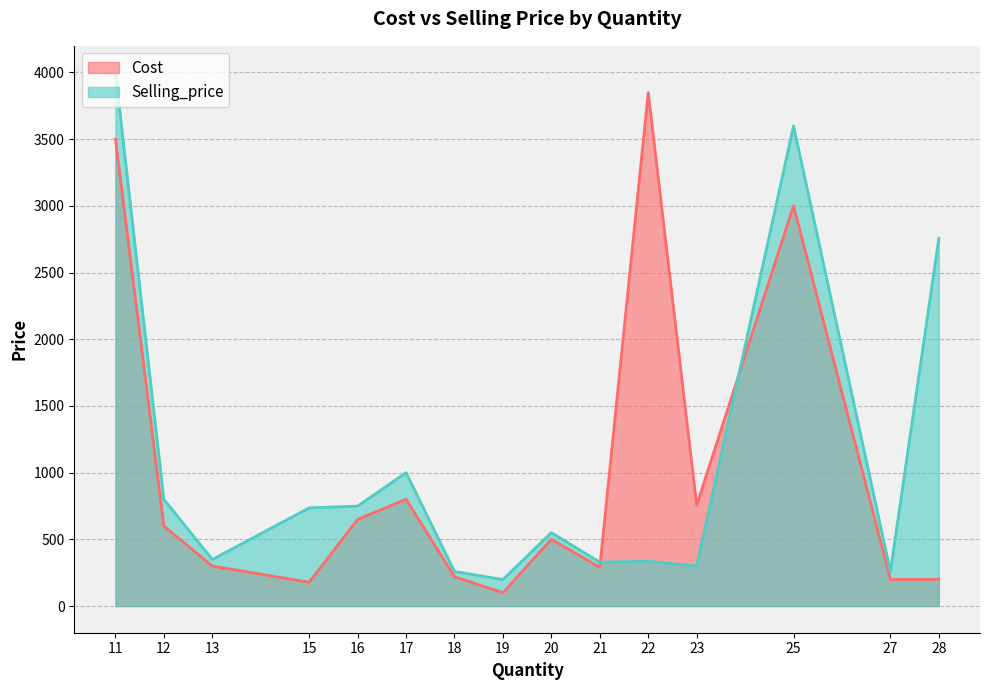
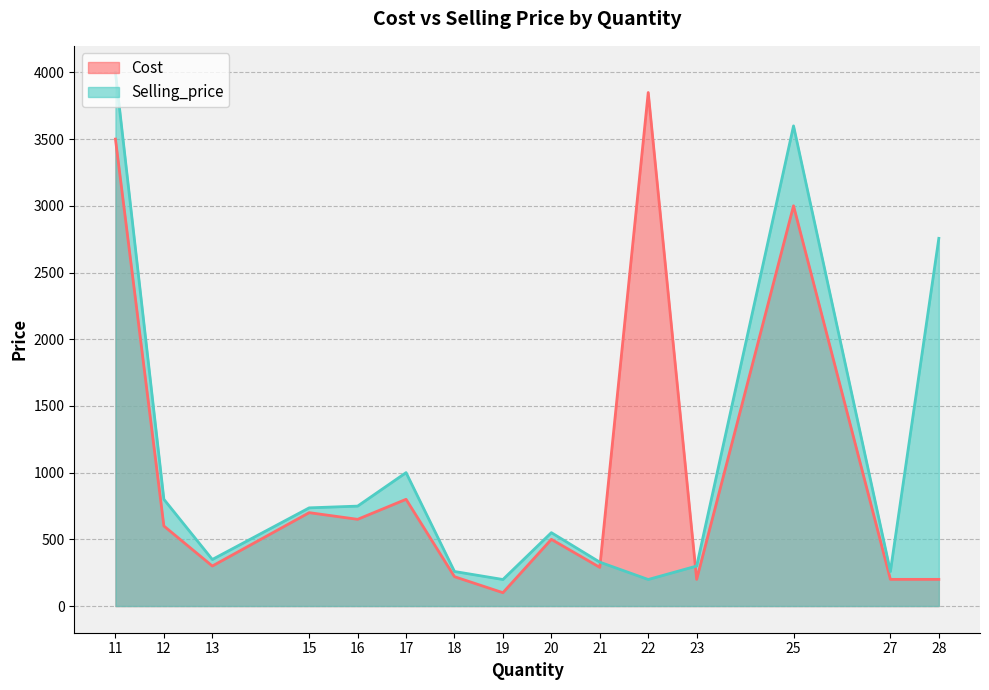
Cost, 15: 180 -> 700
Selling_price, 22: 340 -> 200
Cost, 23: 760 -> 200
